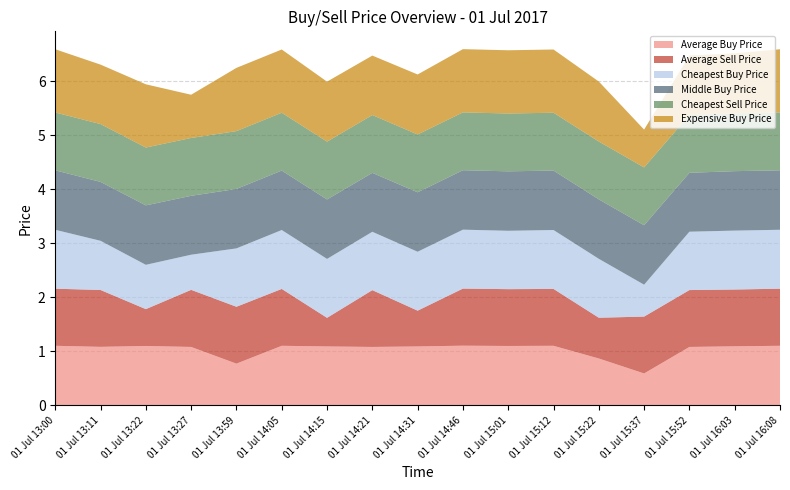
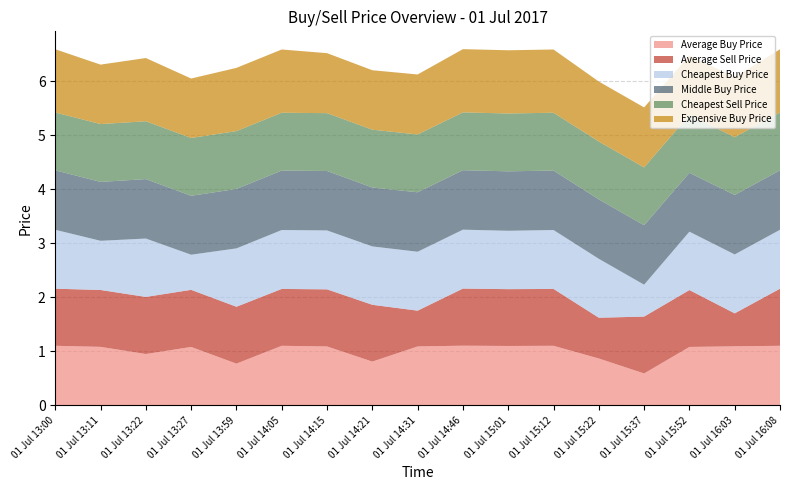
Average Buy Price, 01 Jul 13:22: 1.1 -> 1.0
Average Sell Price, 01 Jul 13:22: 0.7 -> 1.1
Cheapest Buy Price, 01 Jul 13:22: 0.8 -> 1.1
Expensive Buy Price, 01 Jul 13:27: 0.8 -> 1.1
Average Sell Price, 01 Jul 14:15: 0.5 -> 1.1
Average Buy Price, 01 Jul 14:21: 1.1 -> 0.8
Expensive Buy Price, 01 Jul 15:37: 0.7 -> 1.1
Average Sell Price, 01 Jul 16:03: 1.1 -> 0.6
